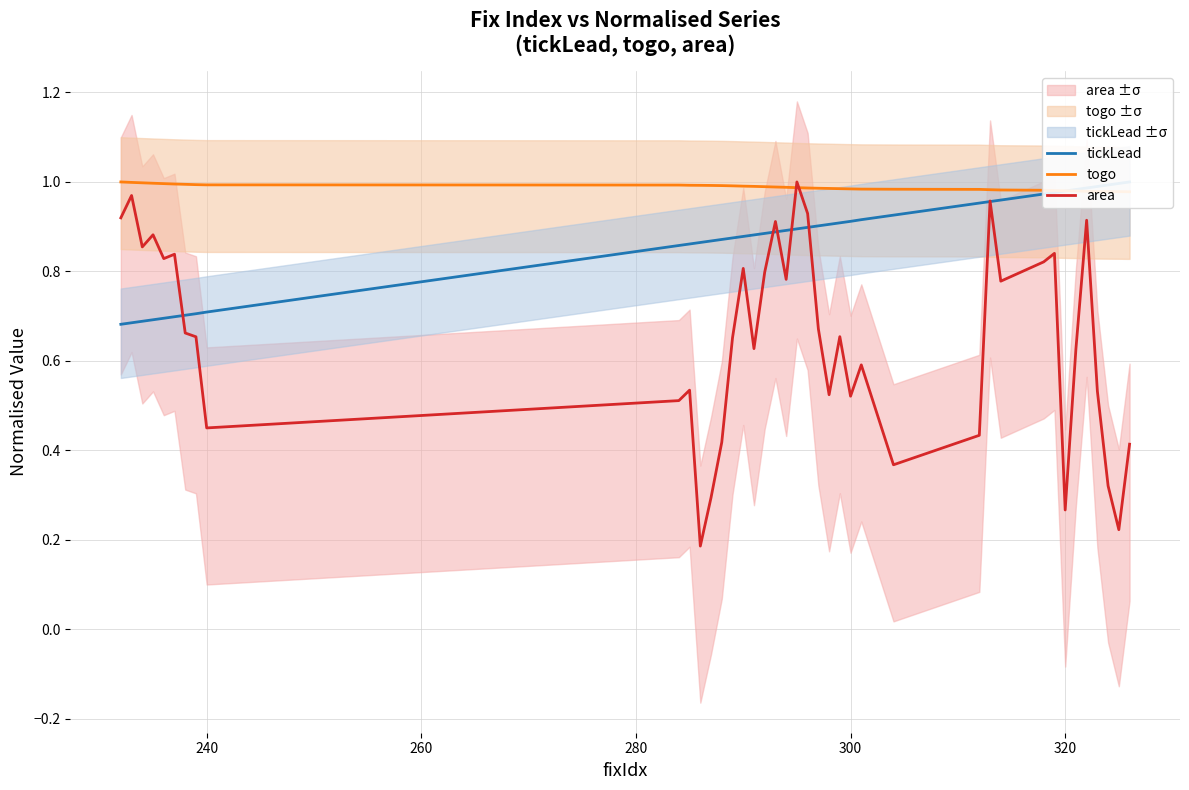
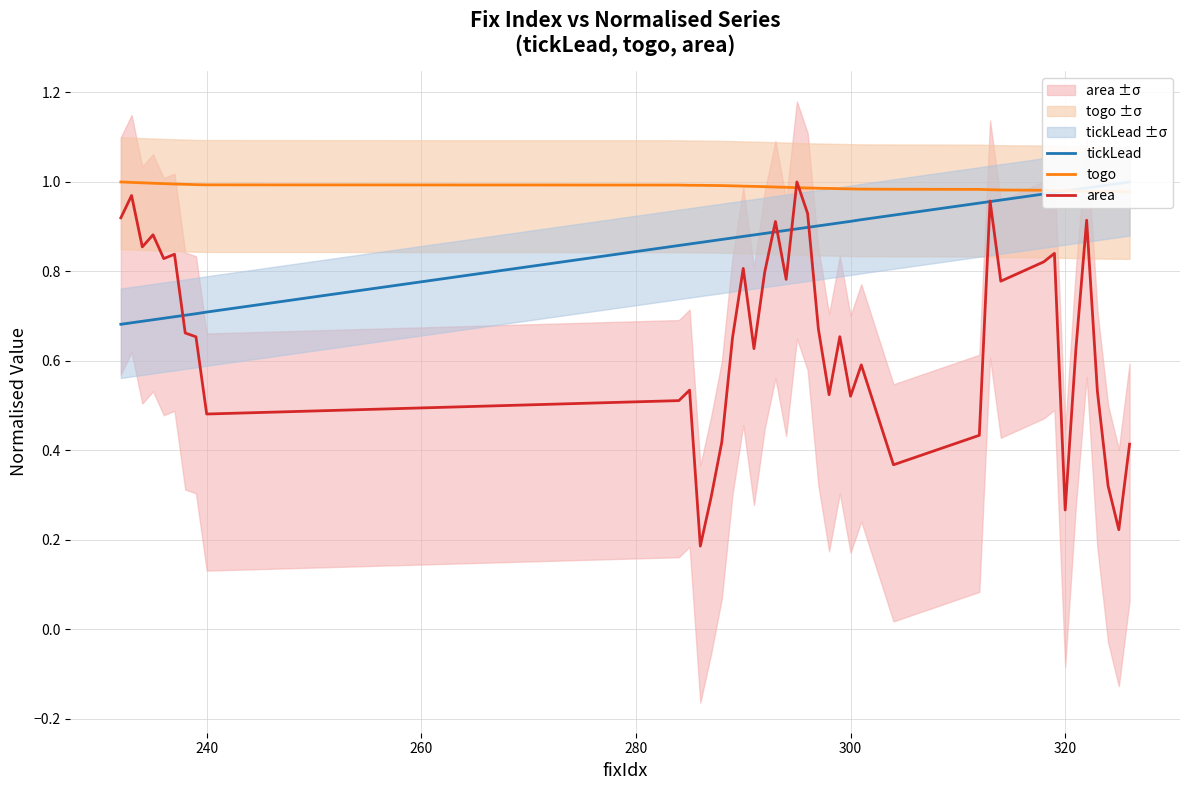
area, 240: 0.45 -> 0.48
